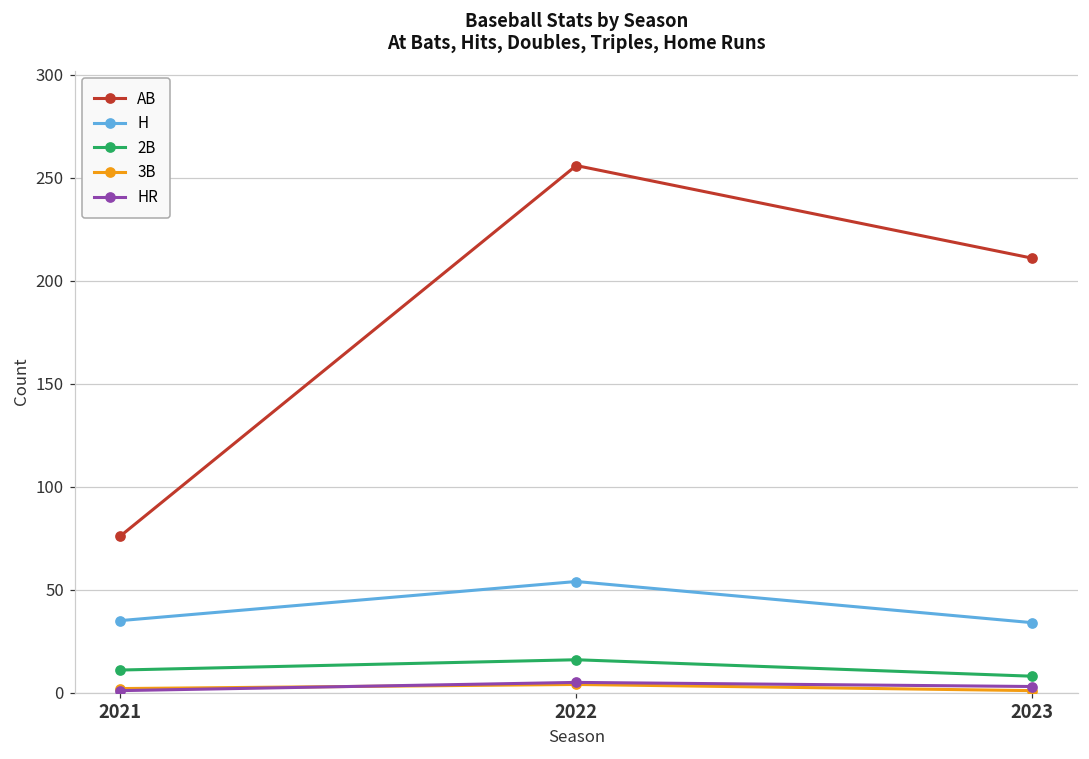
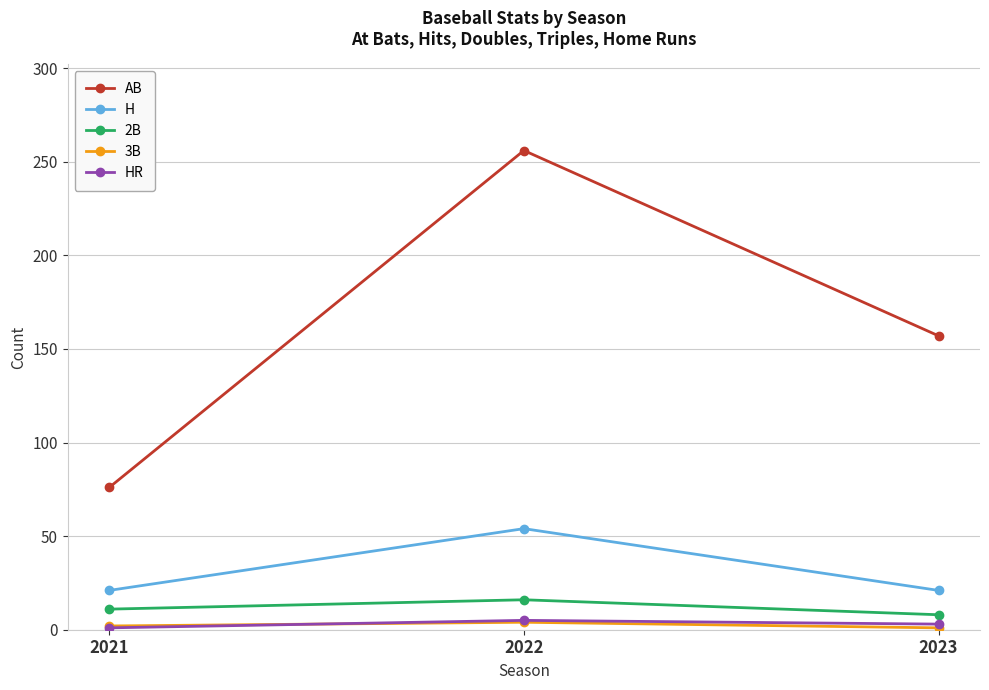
H, 2021: 35 -> 21
AB, 2023: 211 -> 157
H, 2023: 34 -> 21
